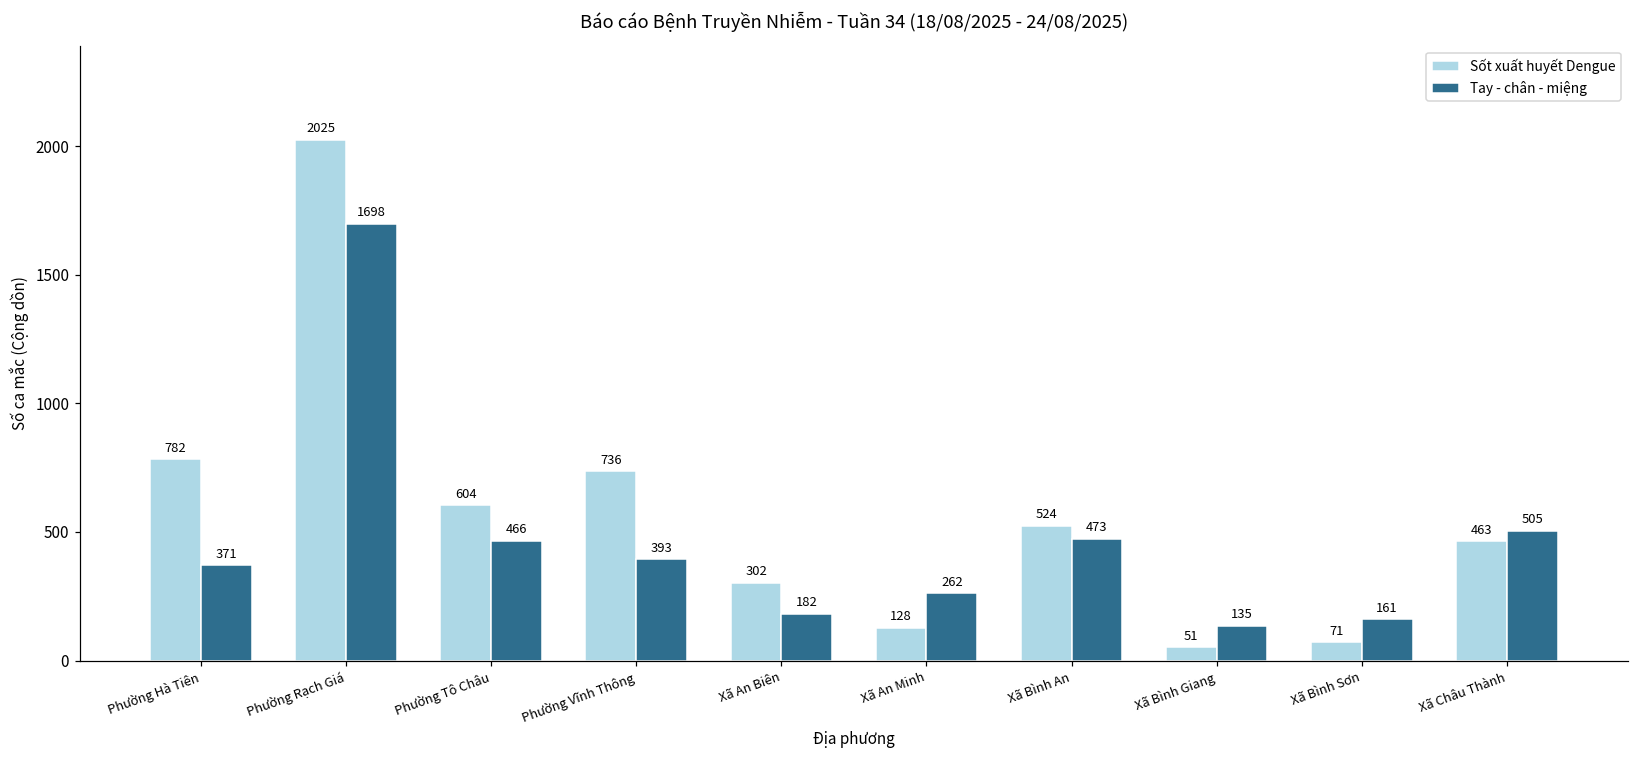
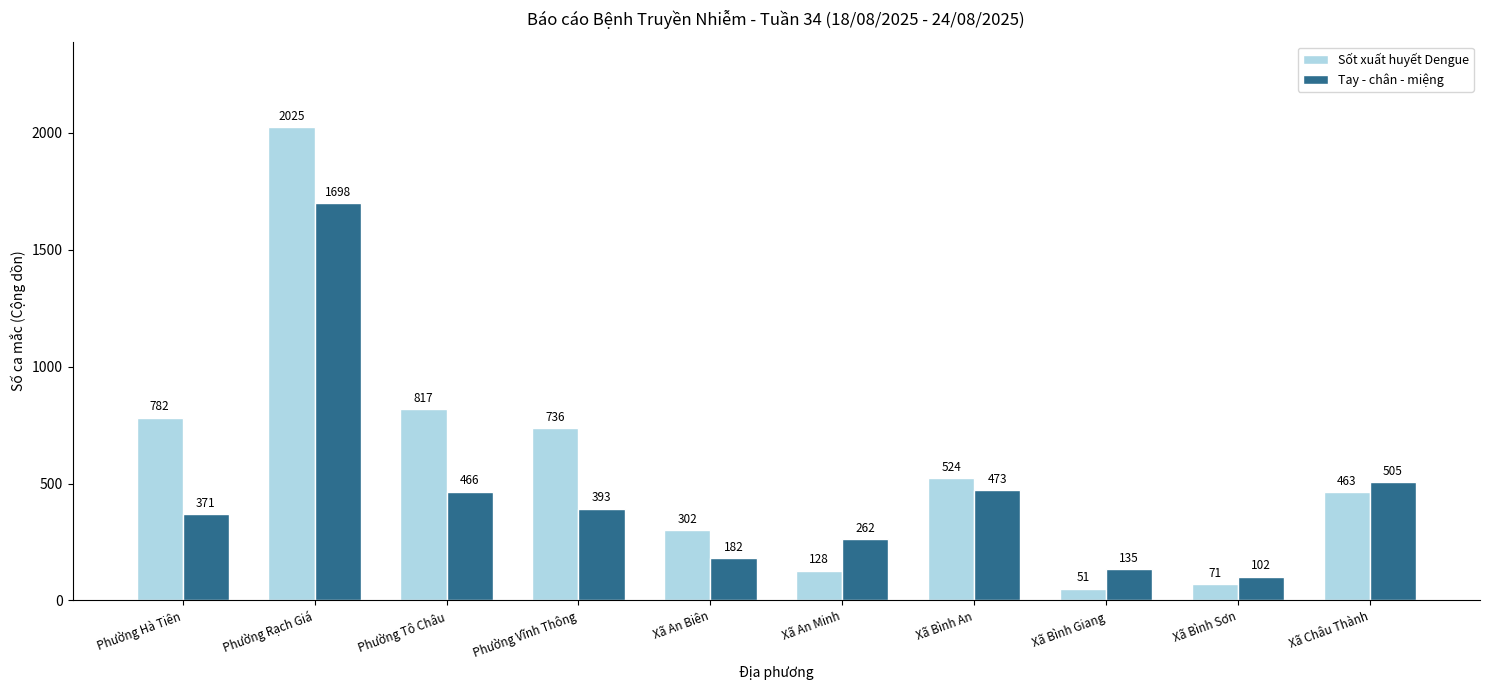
Sốt xuất huyết Dengue, Phường Tô Châu: 604 -> 817
Tay - chân - miệng, Xã Bình Sơn: 161 -> 102
